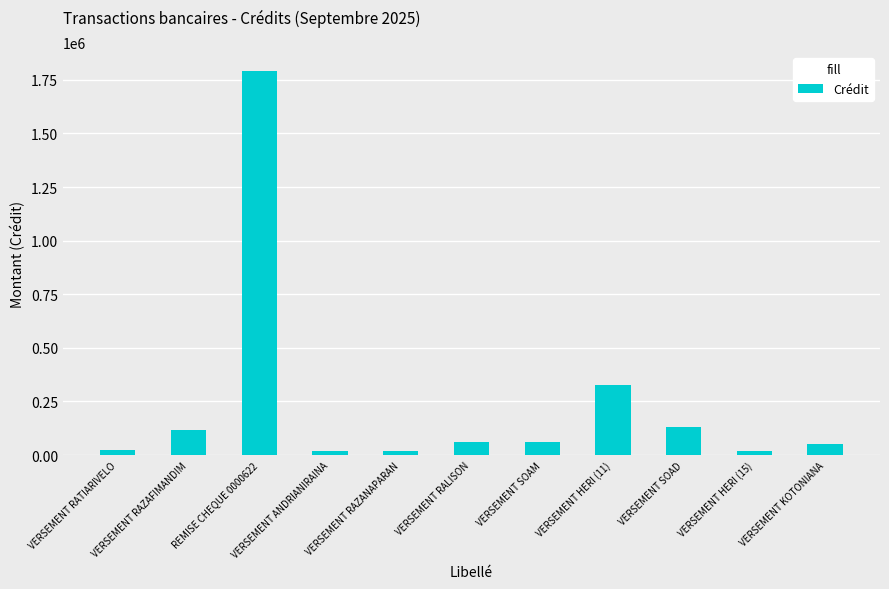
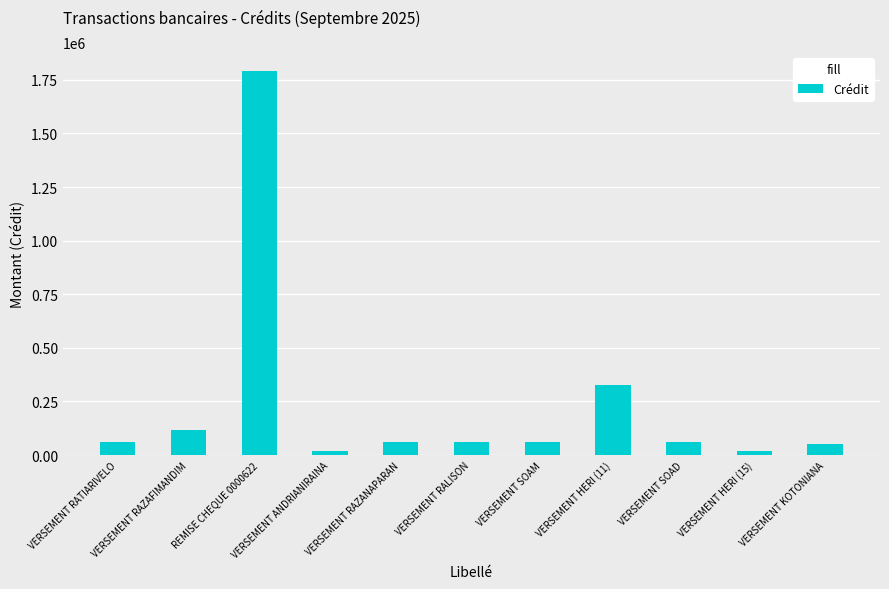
VERSEMENT RATIARIVELO: 20000 -> 60000
VERSEMENT RAZANAPARAN: 20000 -> 60000
VERSEMENT SOAD: 130000 -> 60000
